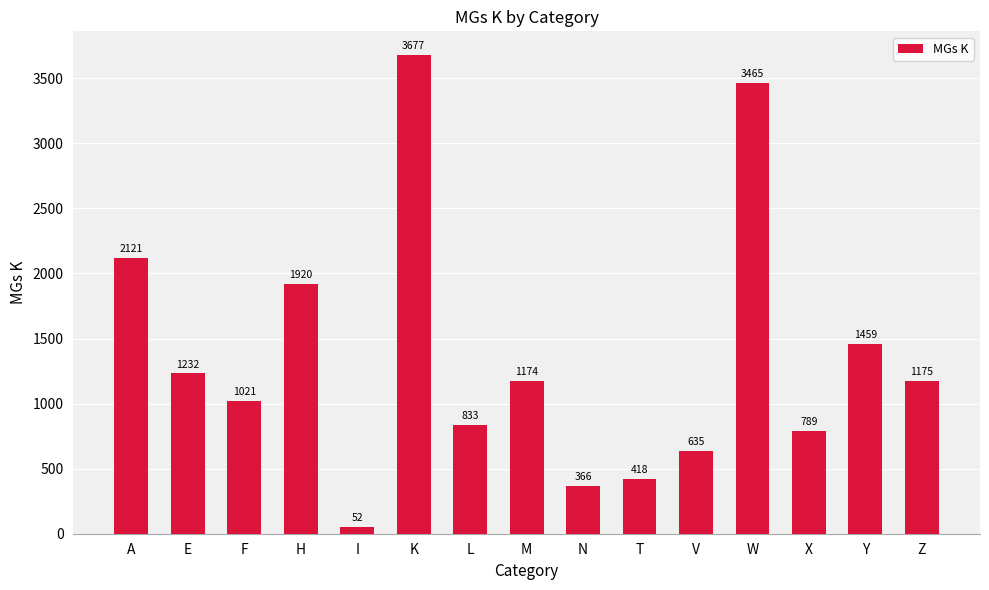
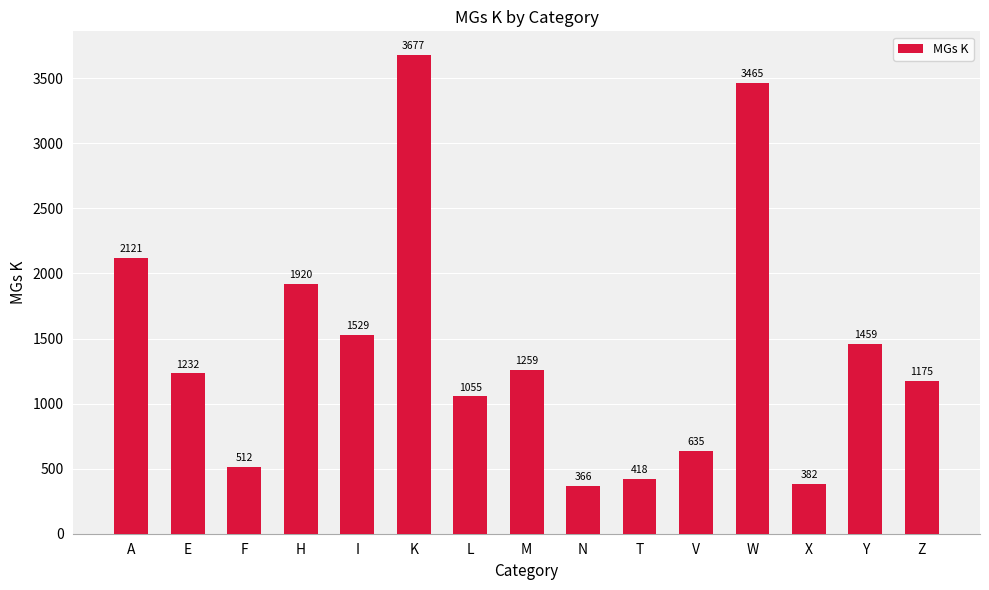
F: 1021 -> 512
I: 52 -> 1529
L: 833 -> 1055
M: 1174 -> 1259
X: 789 -> 382
